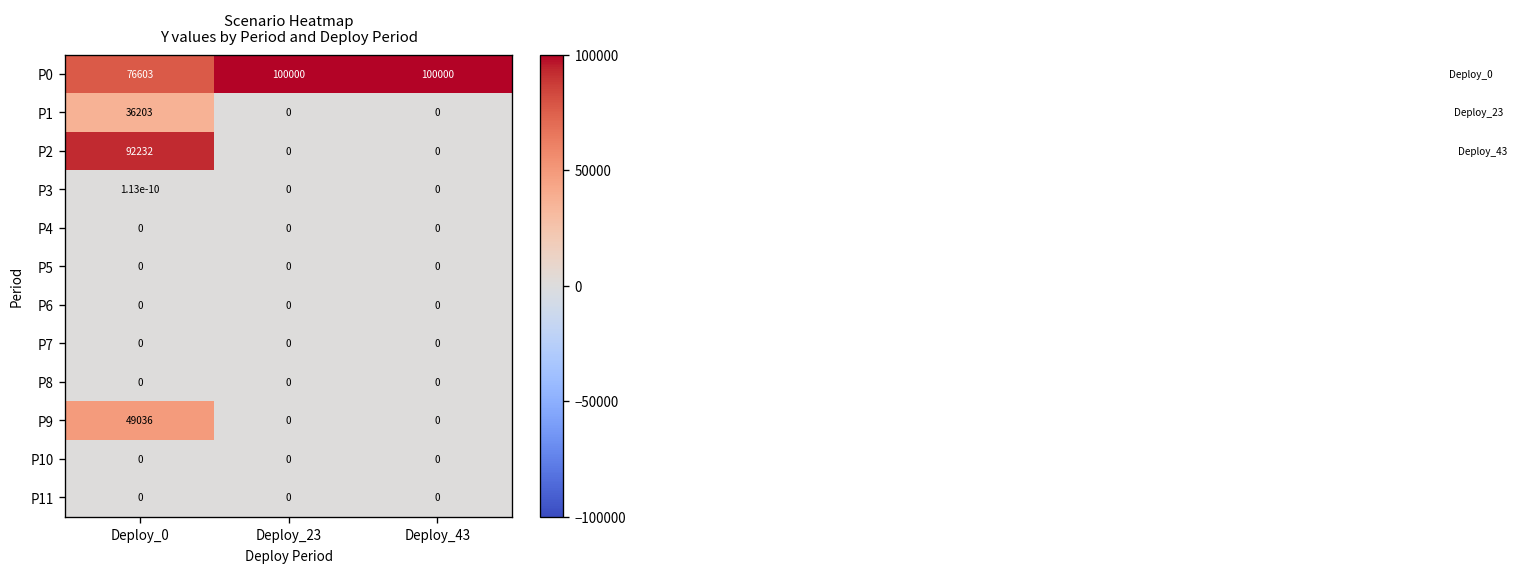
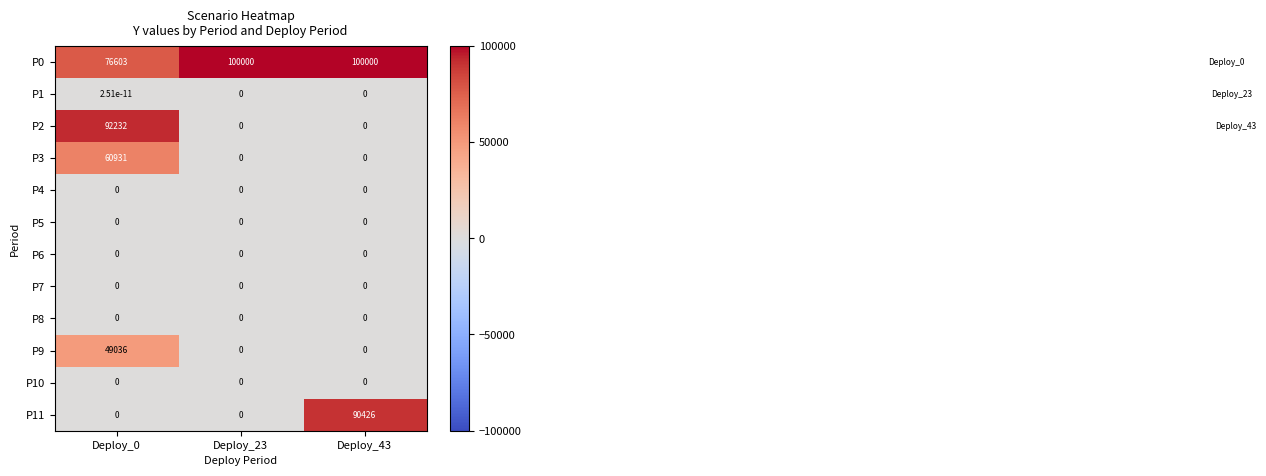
P1, Deploy_0: 36203 -> 2.51e-11
P3, Deploy_0: 1.13e-10 -> 60931
P11, Deploy_43: 0 -> 90426
